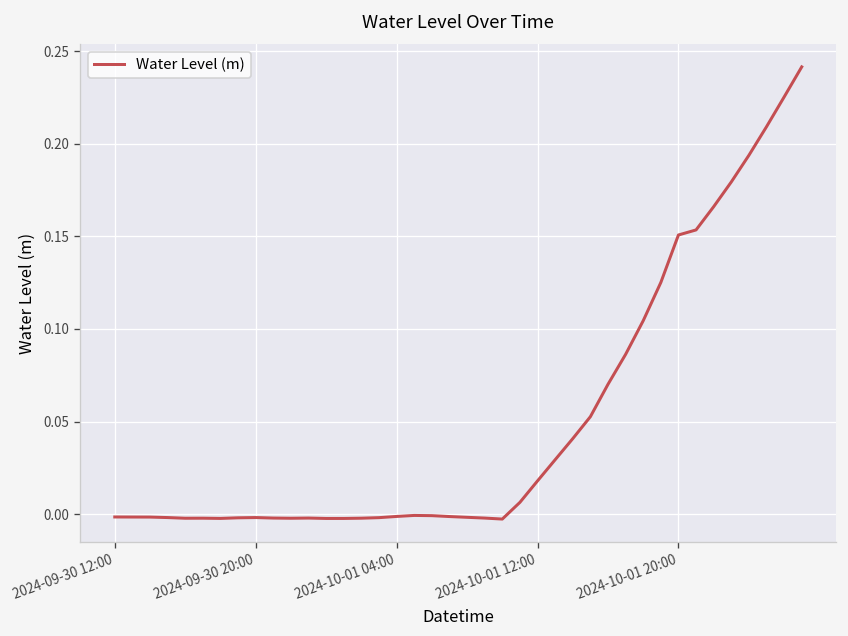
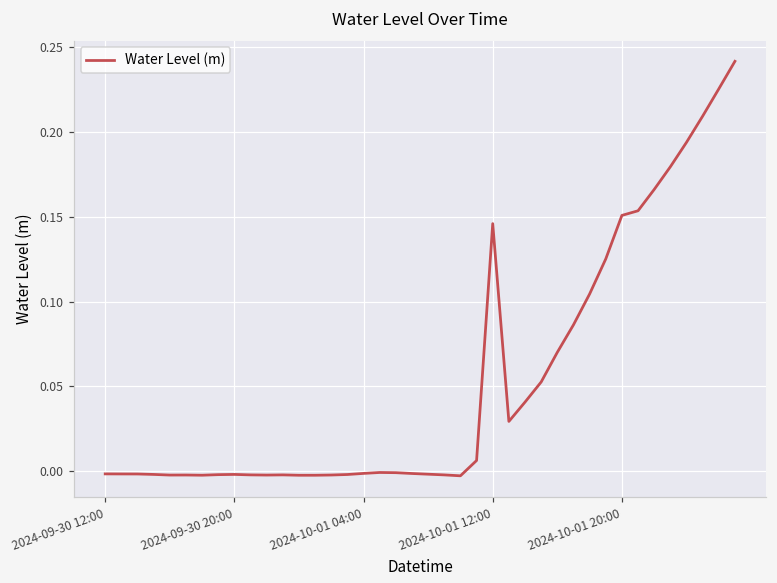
2024-10-01 12:00: 0.018 -> 0.146
